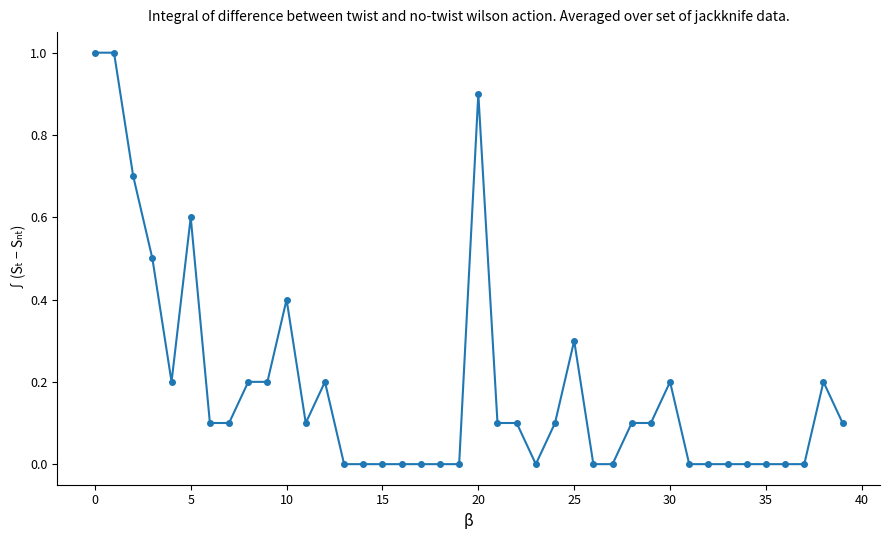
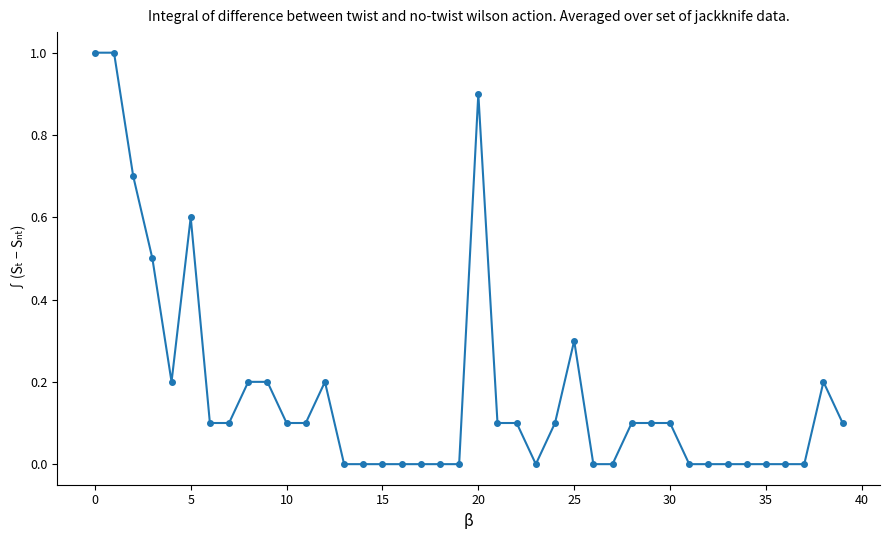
10: 0.4 -> 0.1
30: 0.2 -> 0.1
